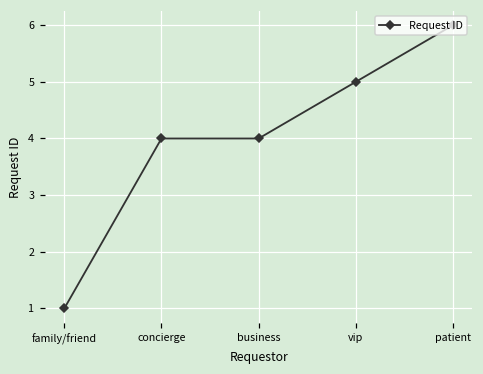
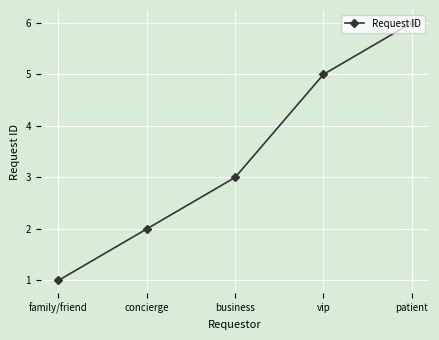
concierge: 4 -> 2
business: 4 -> 3
